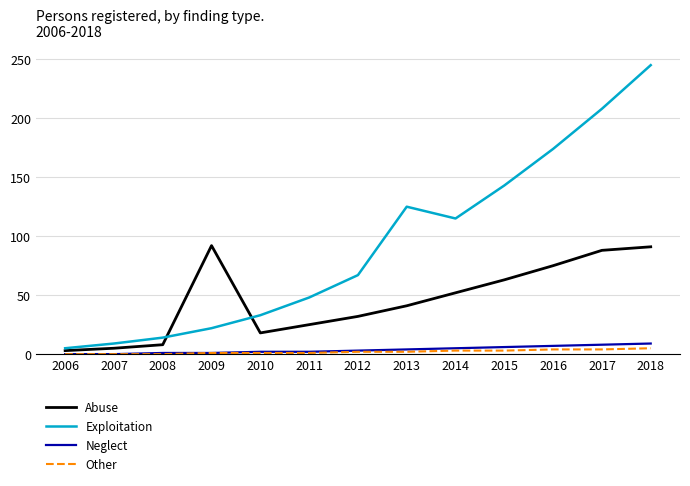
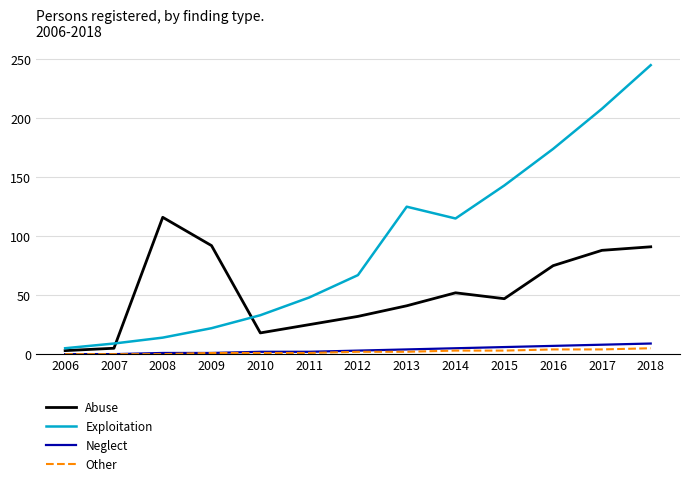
Abuse, 2008: 8 -> 116
Abuse, 2015: 63 -> 47
